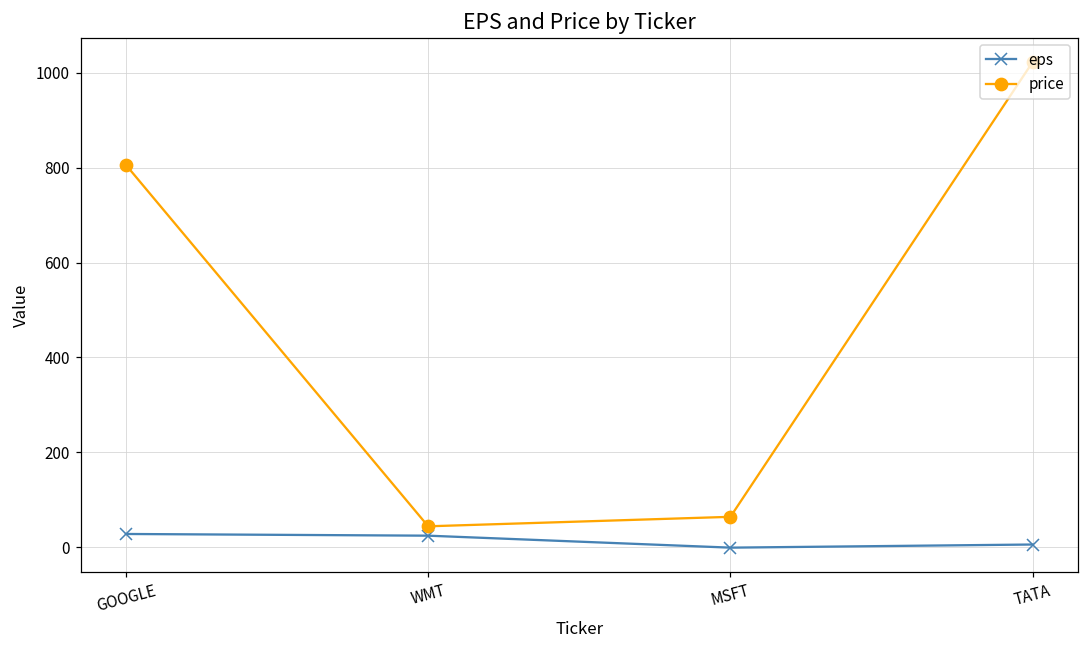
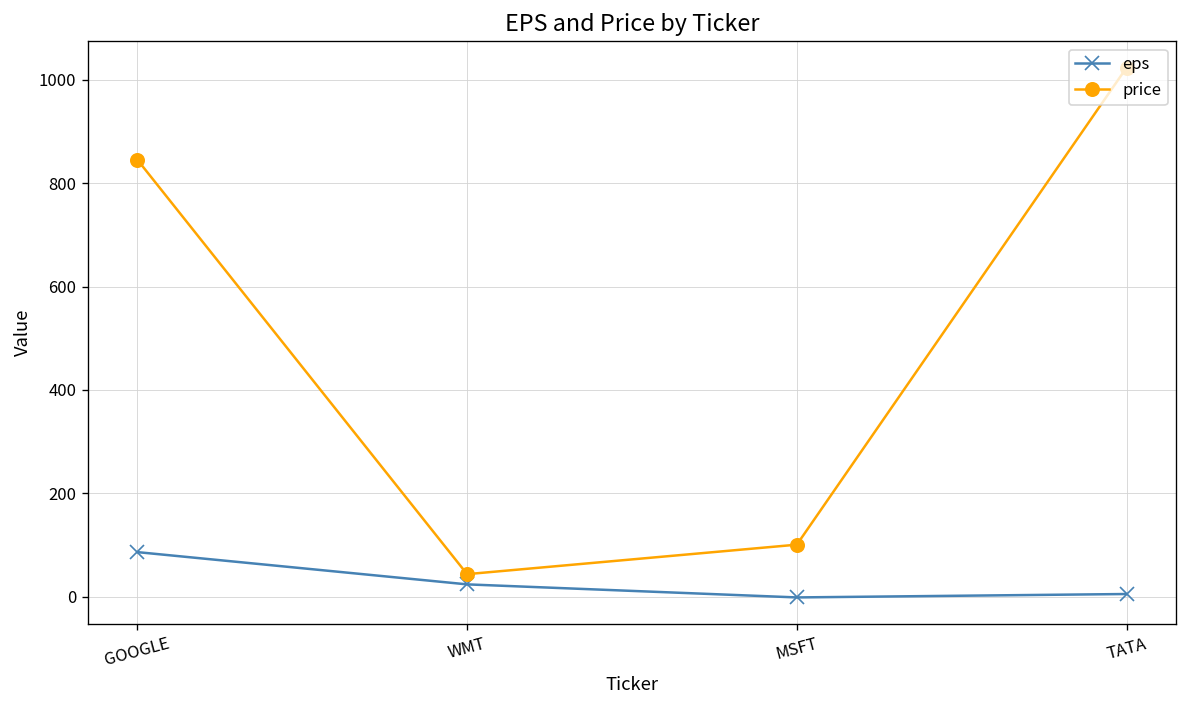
eps, GOOGLE: 30 -> 90
price, GOOGLE: 810 -> 850
price, MSFT: 60 -> 100
